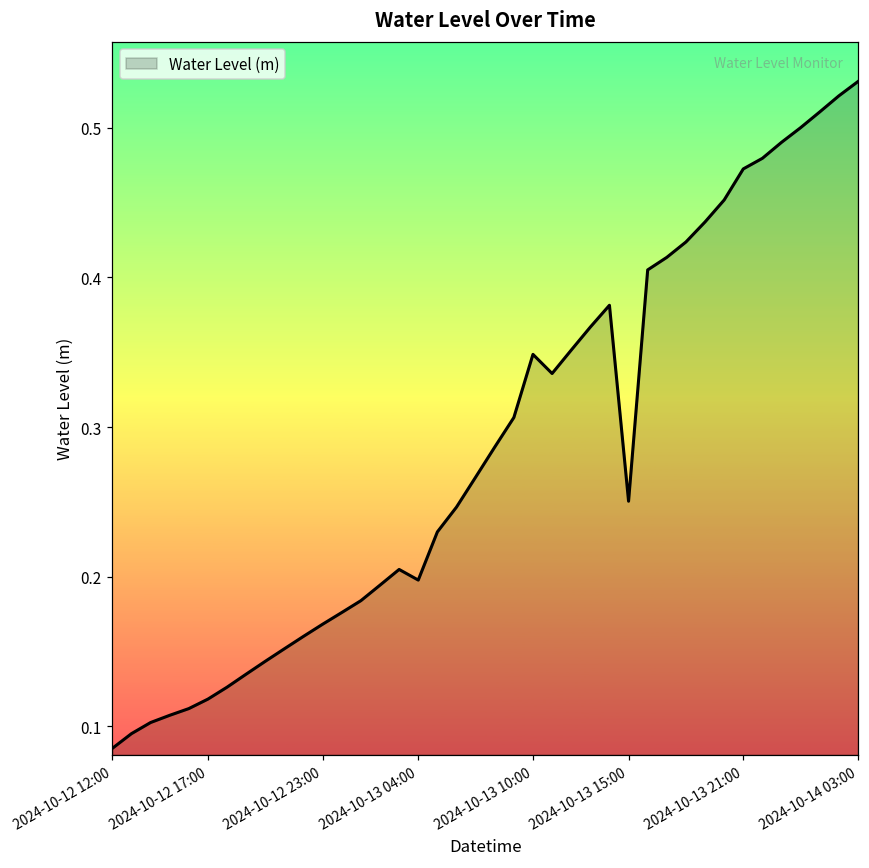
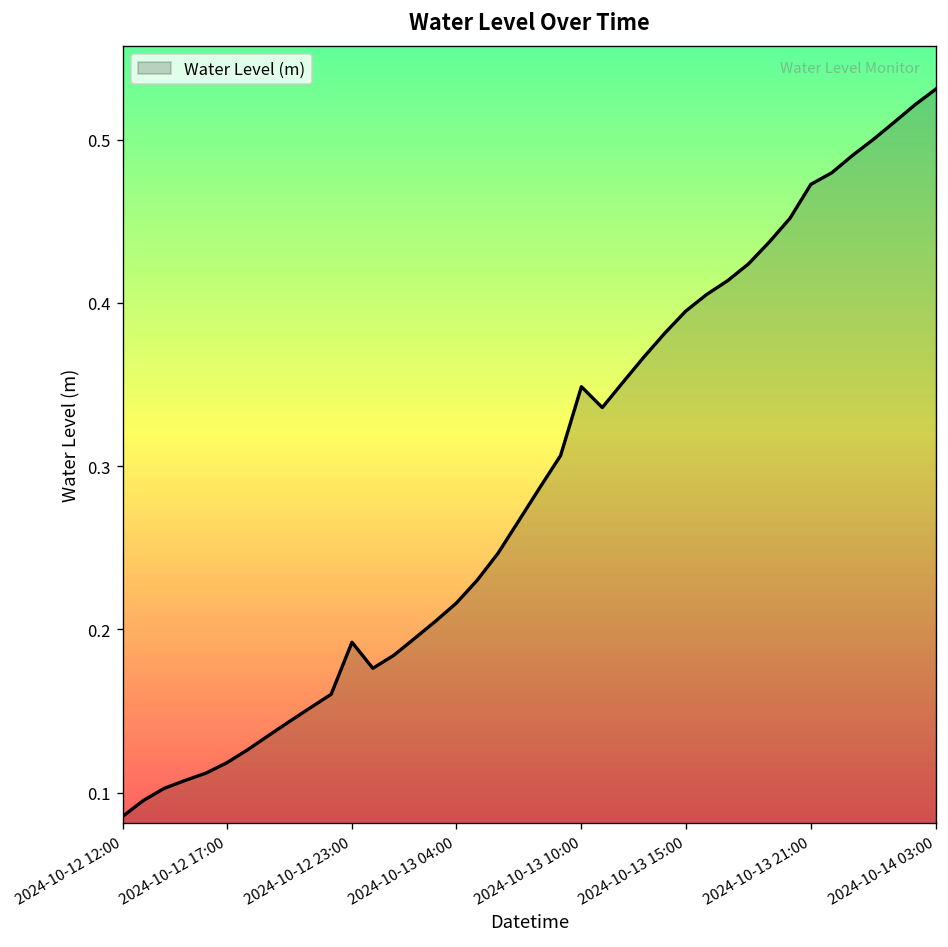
2024-10-12 23:00: 0.168 -> 0.192
2024-10-13 04:00: 0.198 -> 0.216
2024-10-13 15:00: 0.251 -> 0.395
